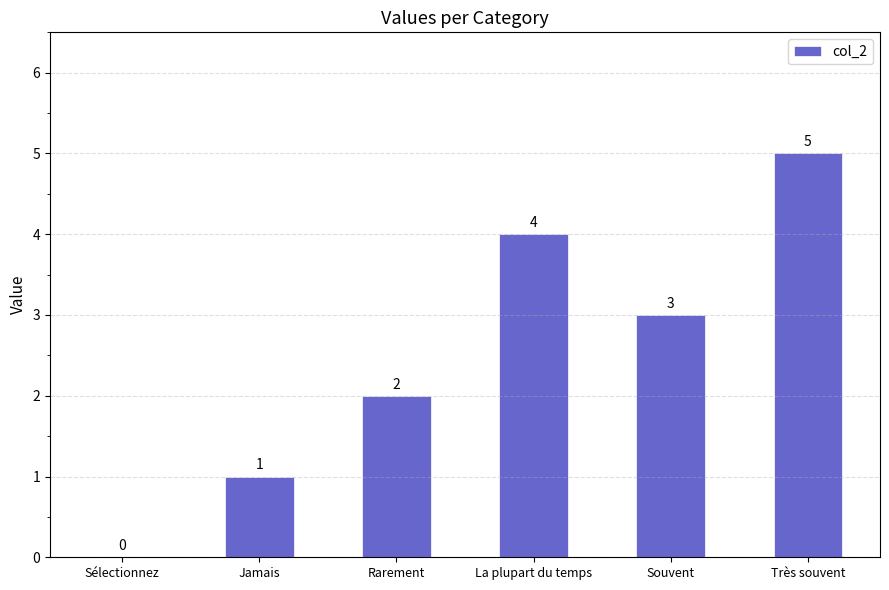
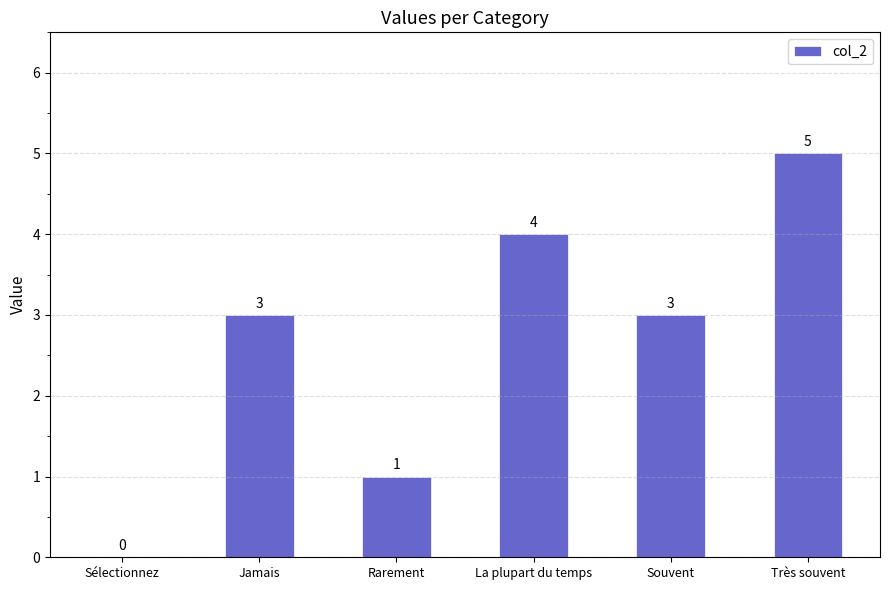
Jamais: 1 -> 3
Rarement: 2 -> 1
